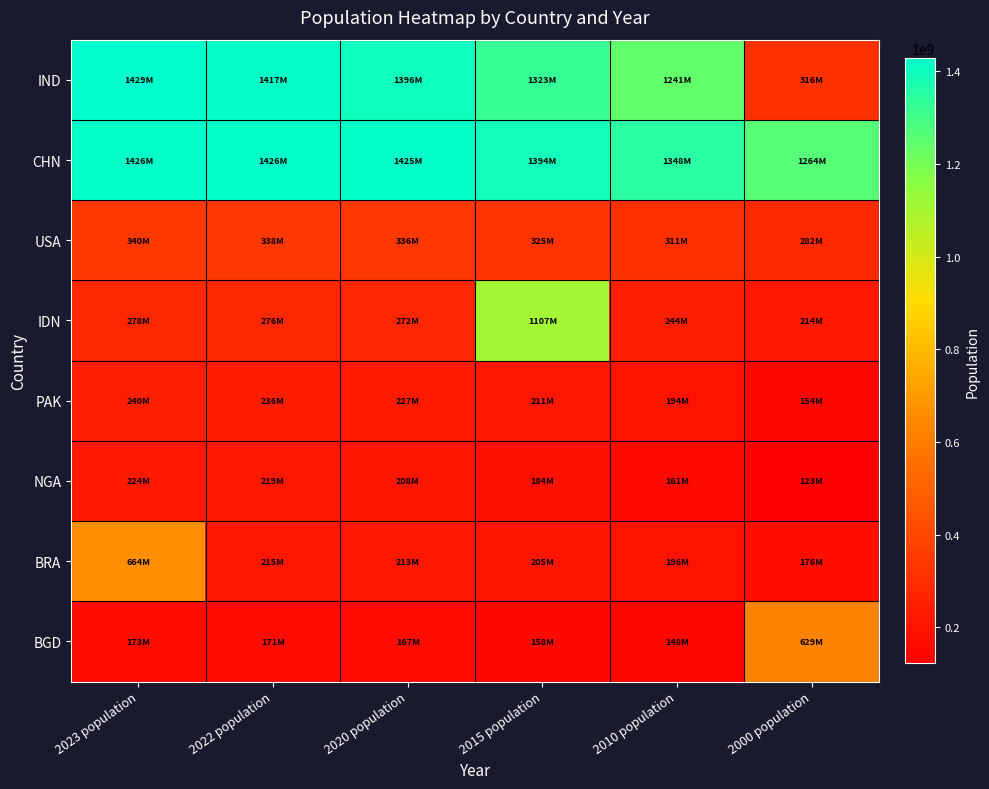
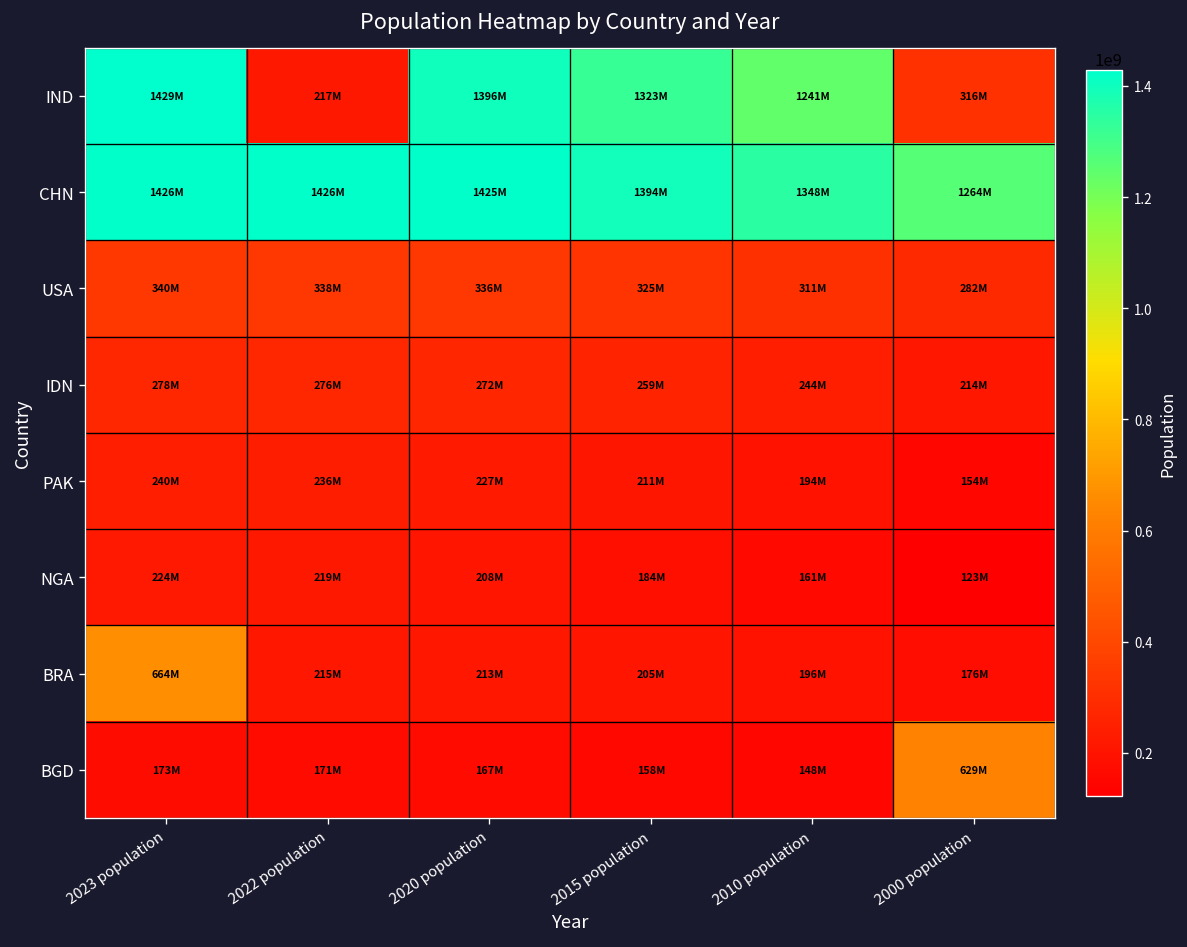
IND, 2022 population: 1417M -> 217M
IDN, 2015 population: 1107M -> 259M
